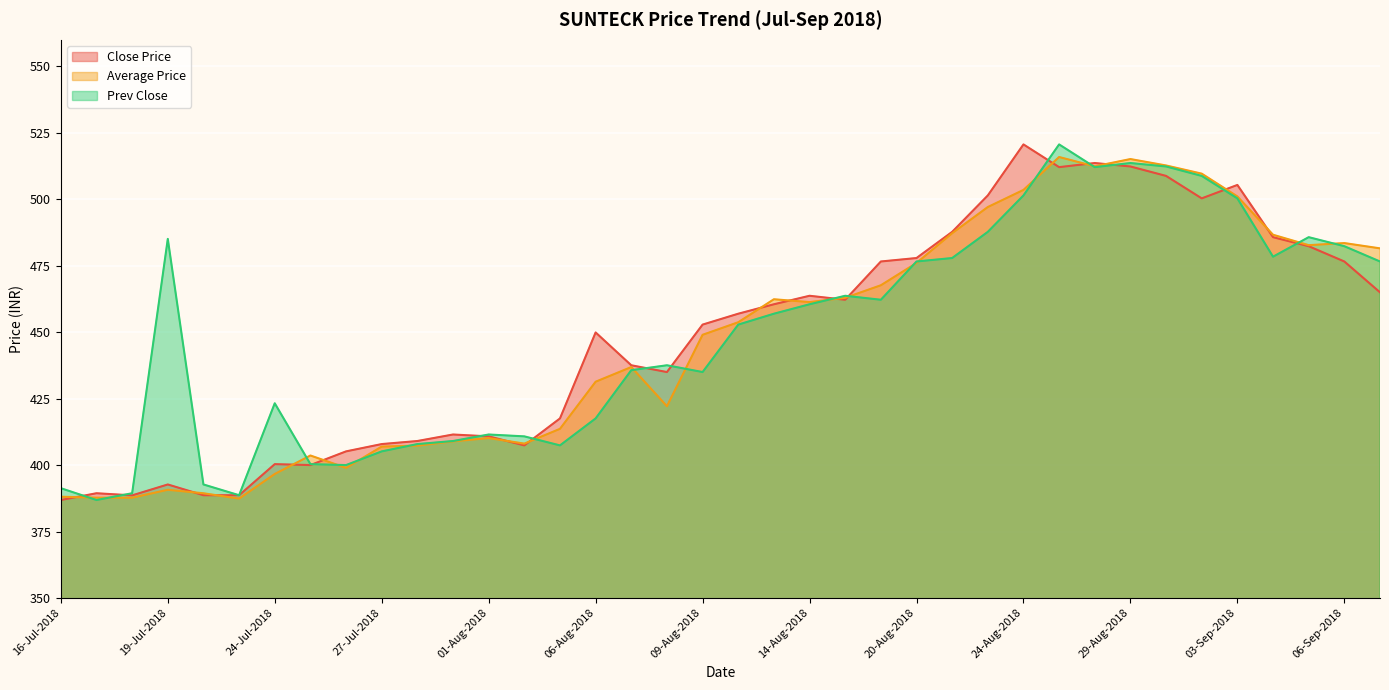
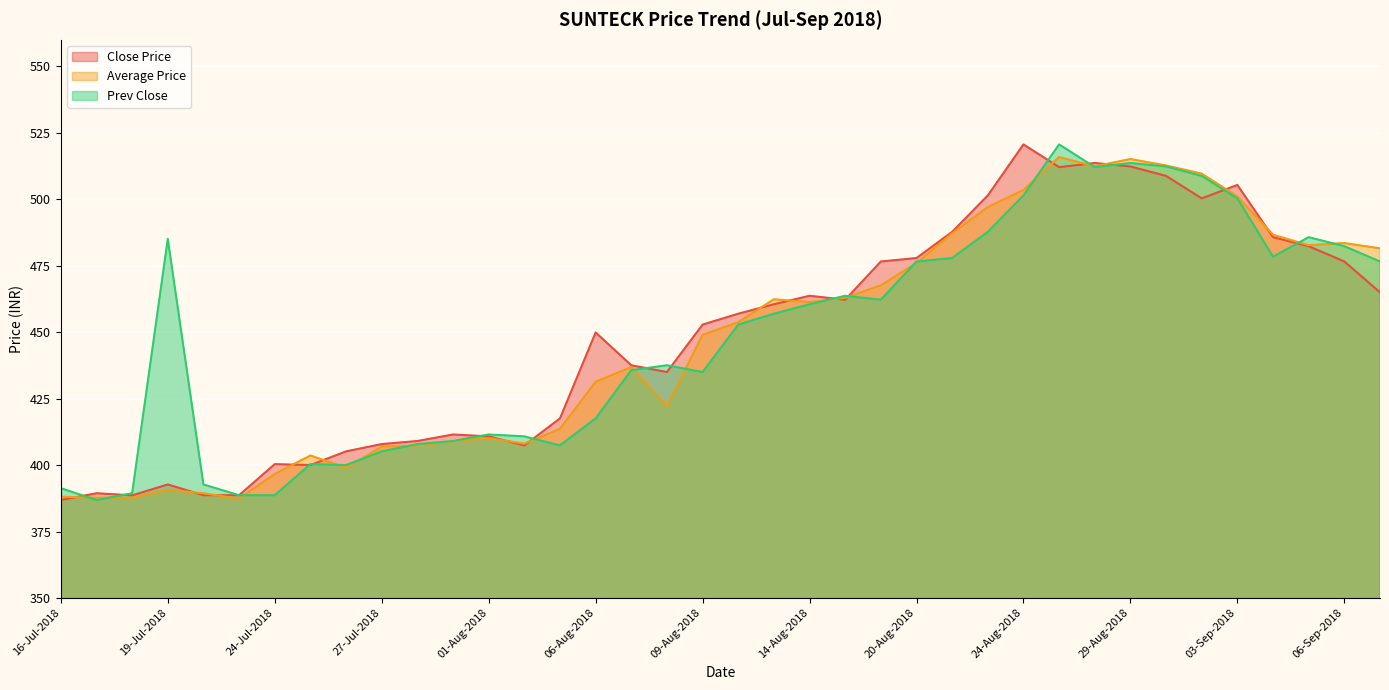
Prev Close, 24-Jul-2018: 423 -> 389
